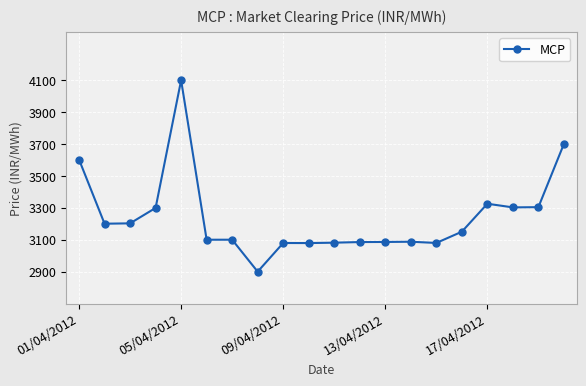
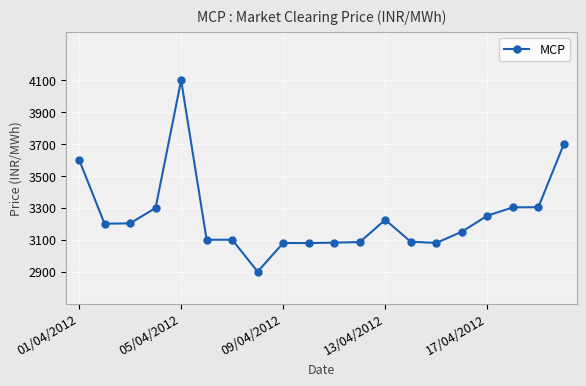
13/04/2012: 3090 -> 3220
17/04/2012: 3330 -> 3250
